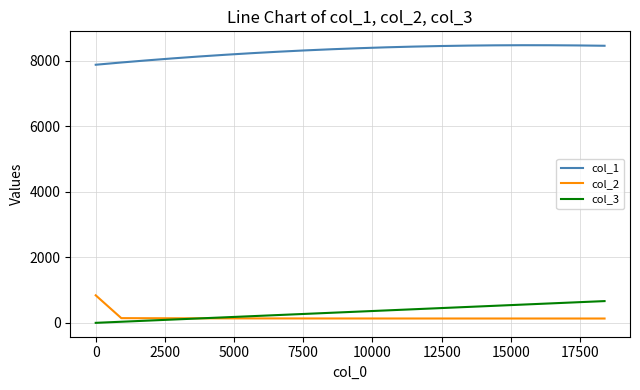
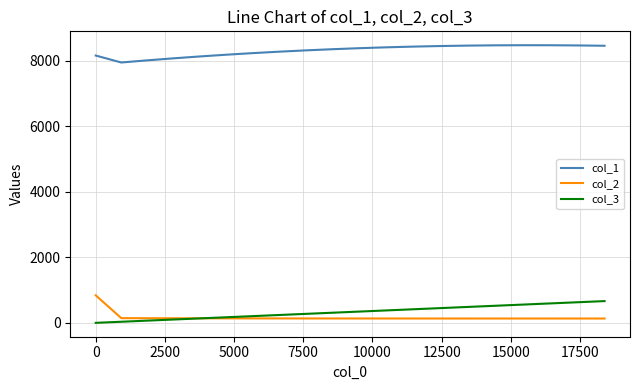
col_1, 0: 7900 -> 8200
